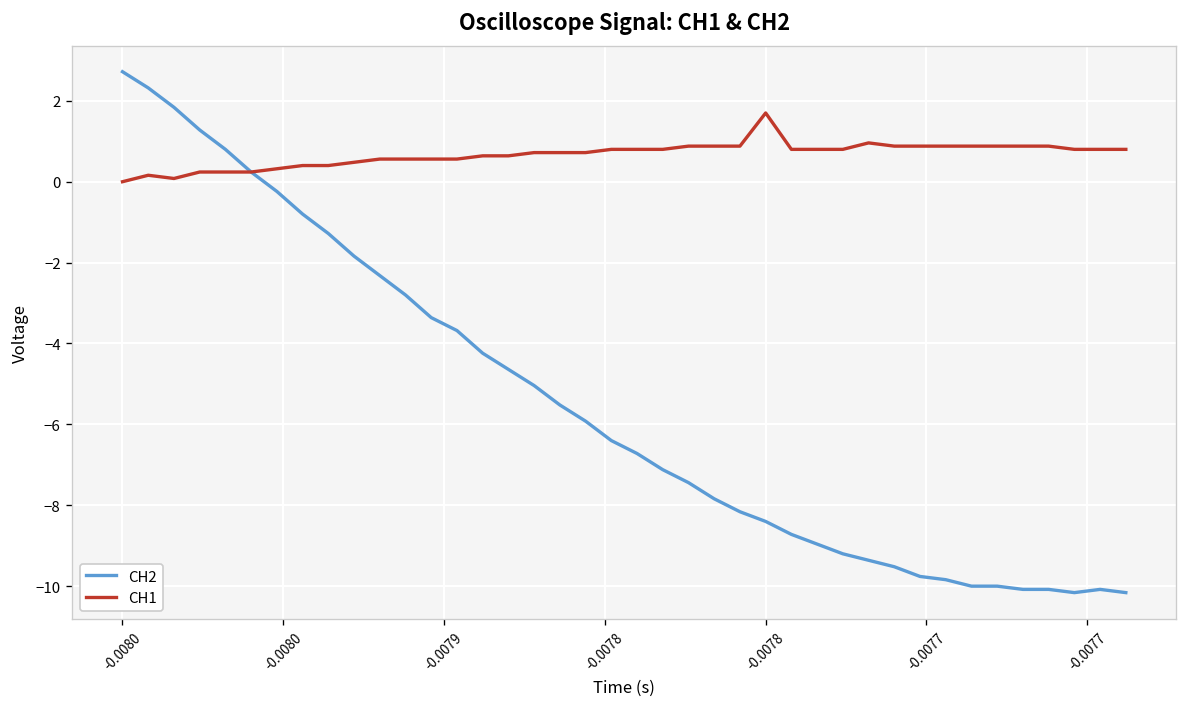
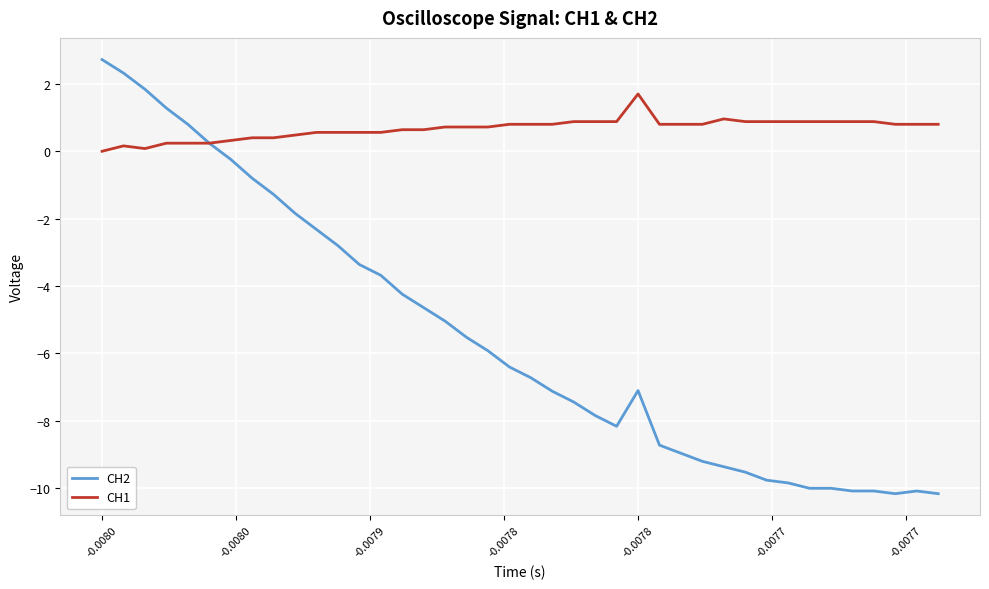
CH2, -0.0078: -8.4 -> -7.1
